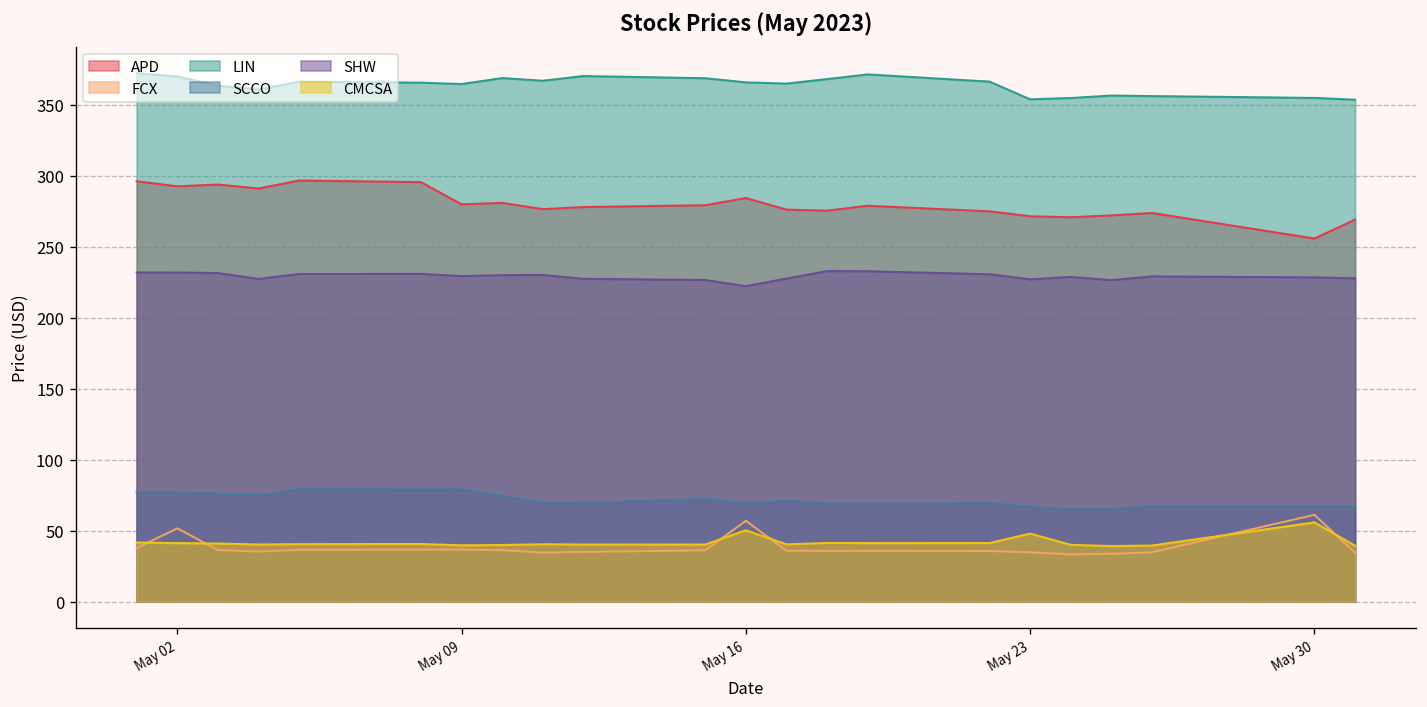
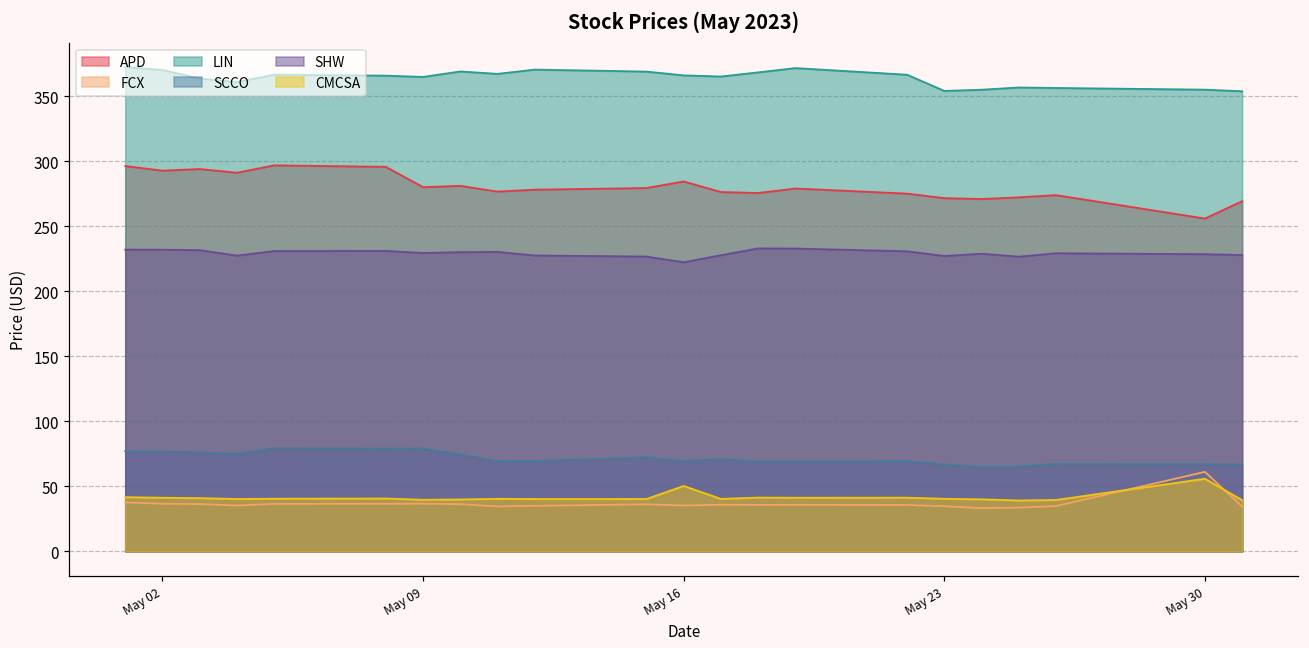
FCX, May 02: 52 -> 37
FCX, May 16: 57 -> 35
CMCSA, May 23: 48 -> 40
